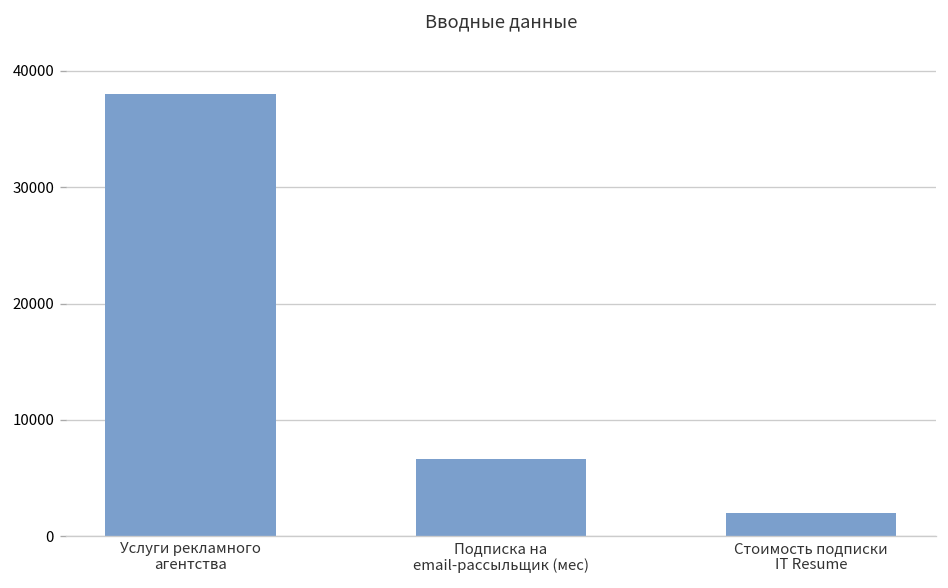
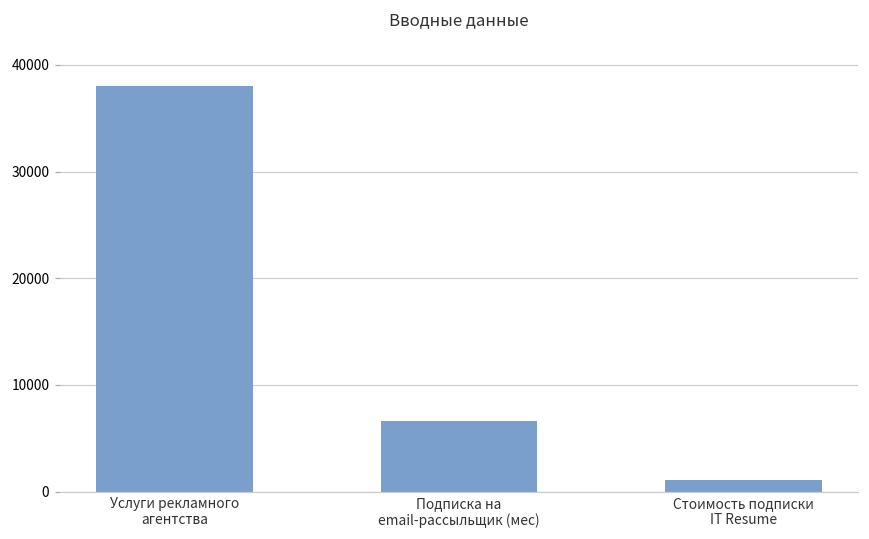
Стоимость подписки IT Resume: 2000 -> 1000
